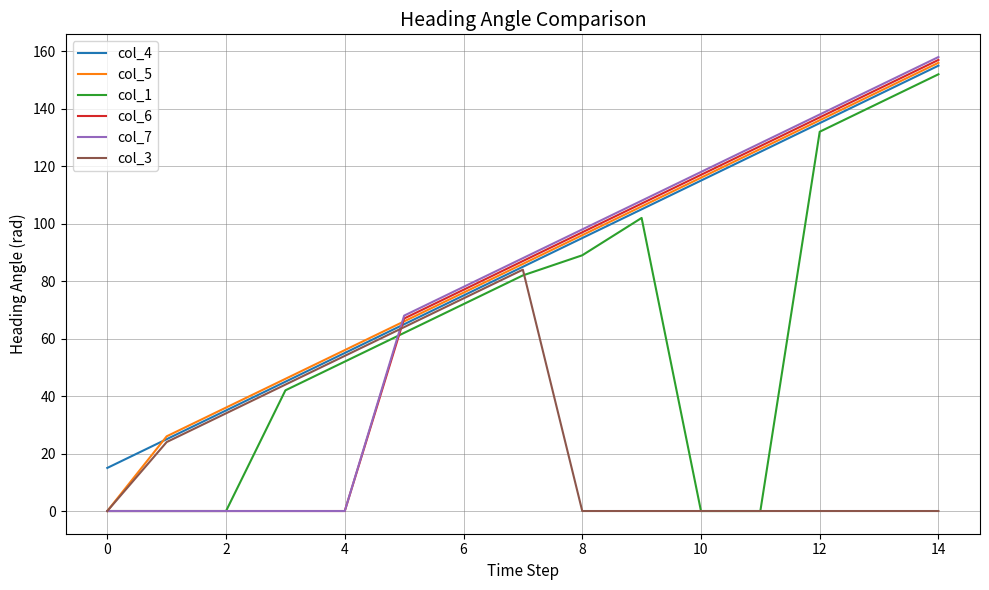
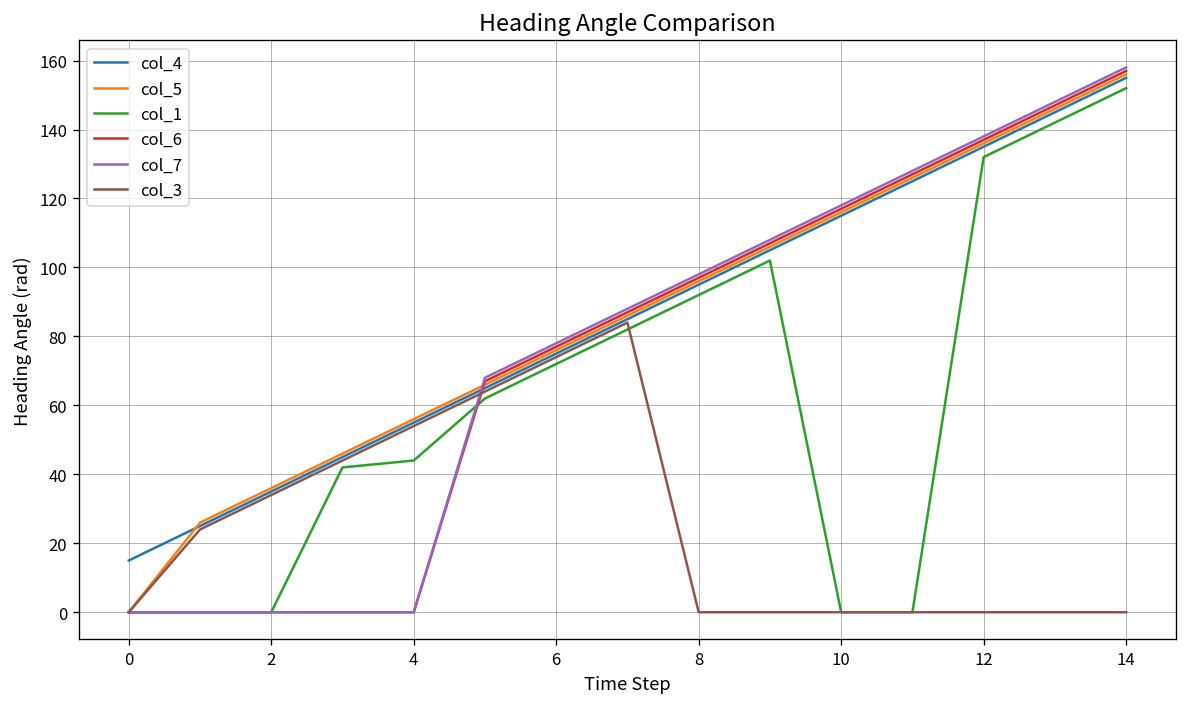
col_1, 4: 52 -> 44
col_1, 8: 89 -> 92
